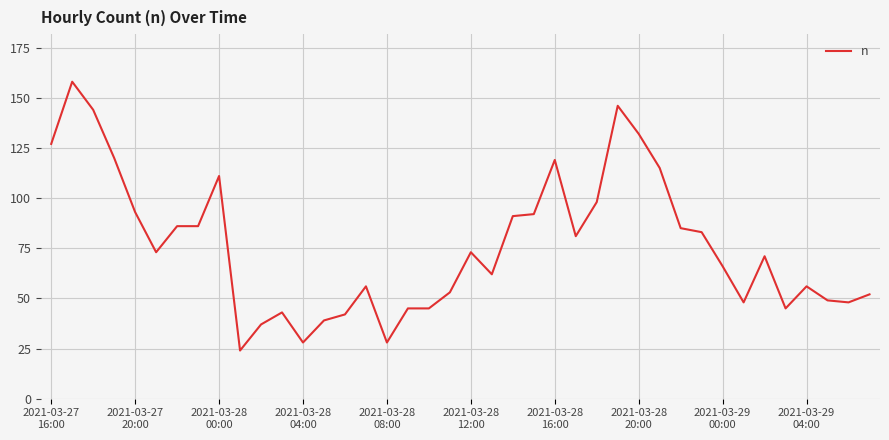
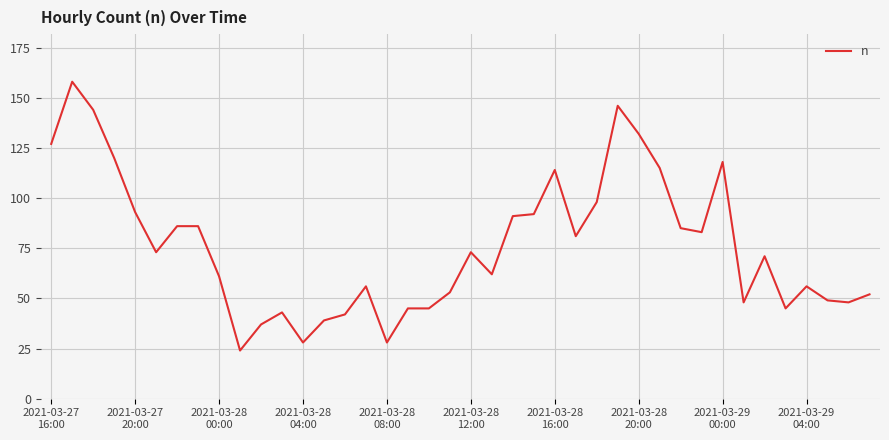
2021-03-28 00:00: 111 -> 61
2021-03-28 16:00: 119 -> 114
2021-03-29 00:00: 66 -> 118
